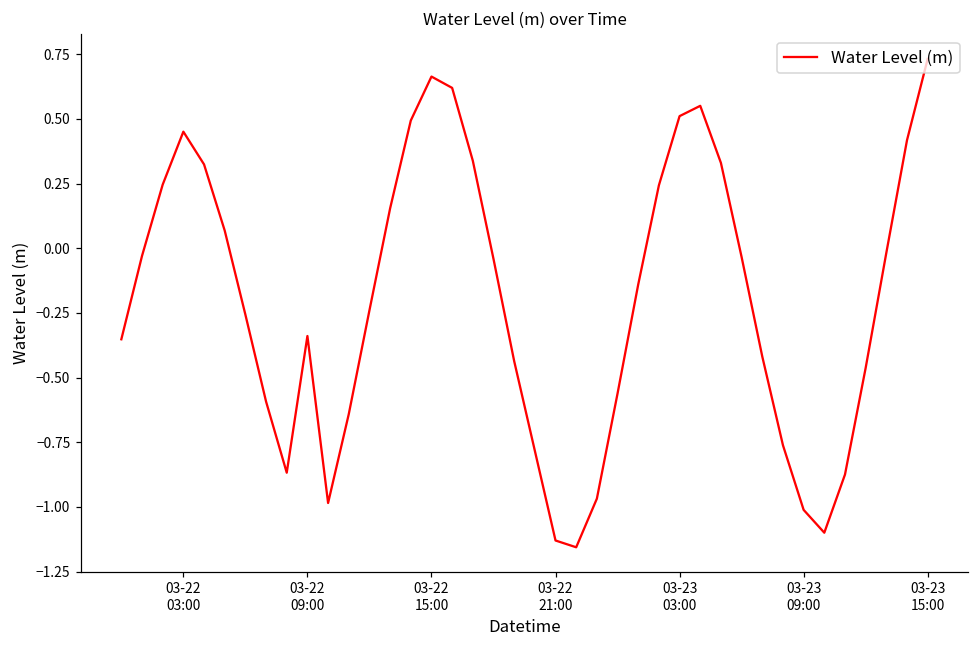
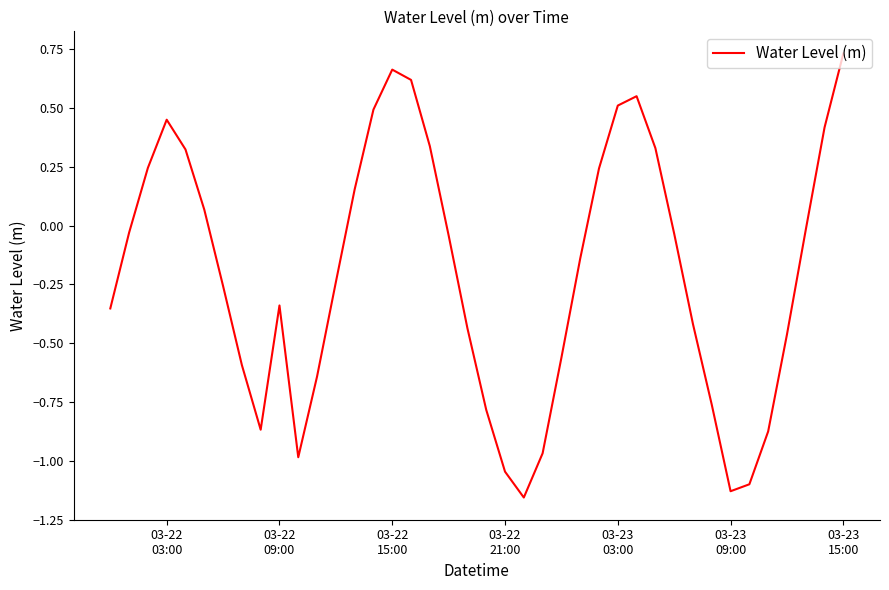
03-22 21:00: -1.13 -> -1.05
03-23 09:00: -1.01 -> -1.13
